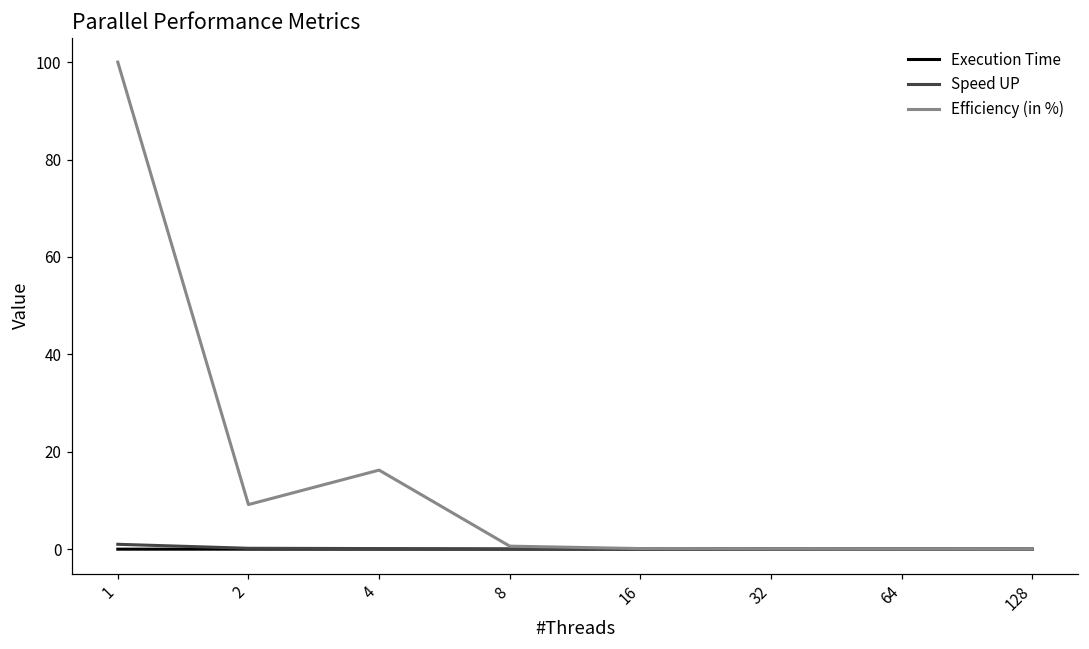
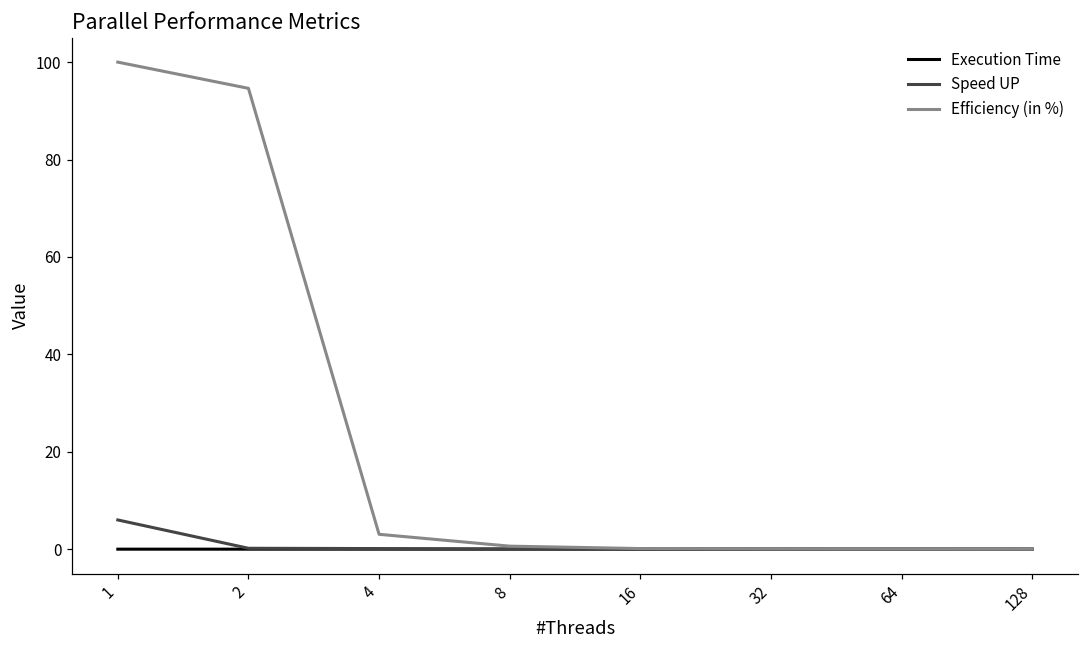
Speed UP, 1: 1 -> 6
Efficiency (in %), 2: 9 -> 95
Efficiency (in %), 4: 16 -> 3
